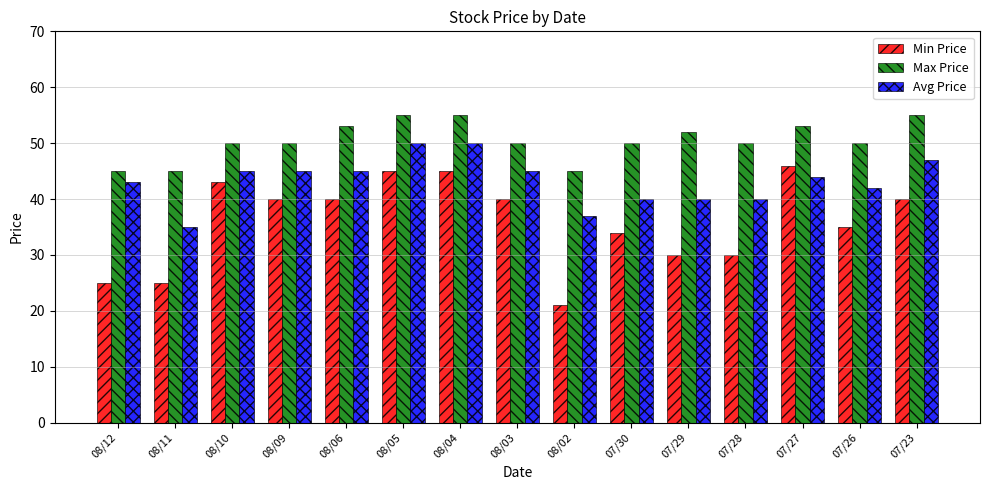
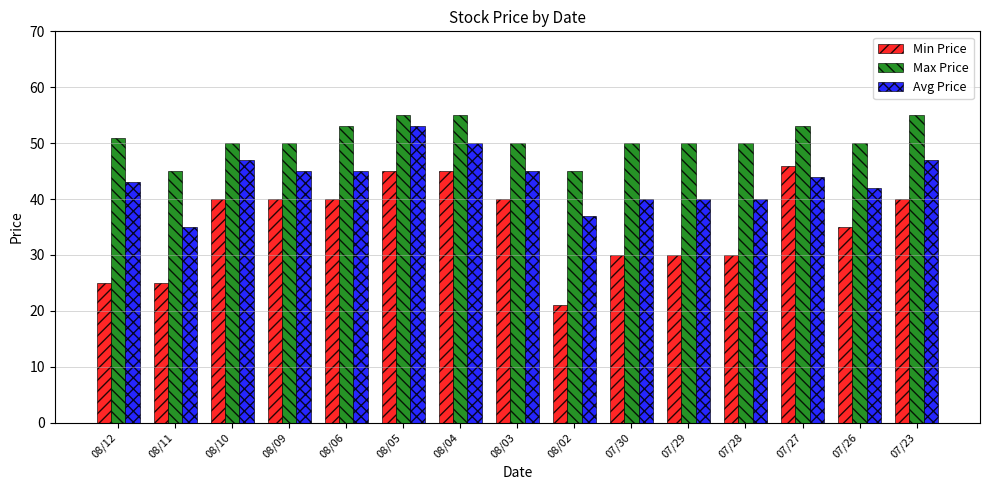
Max Price, 08/12: 45 -> 51
Min Price, 08/10: 43 -> 40
Avg Price, 08/10: 45 -> 47
Avg Price, 08/05: 50 -> 53
Min Price, 07/30: 34 -> 30
Max Price, 07/29: 52 -> 50
